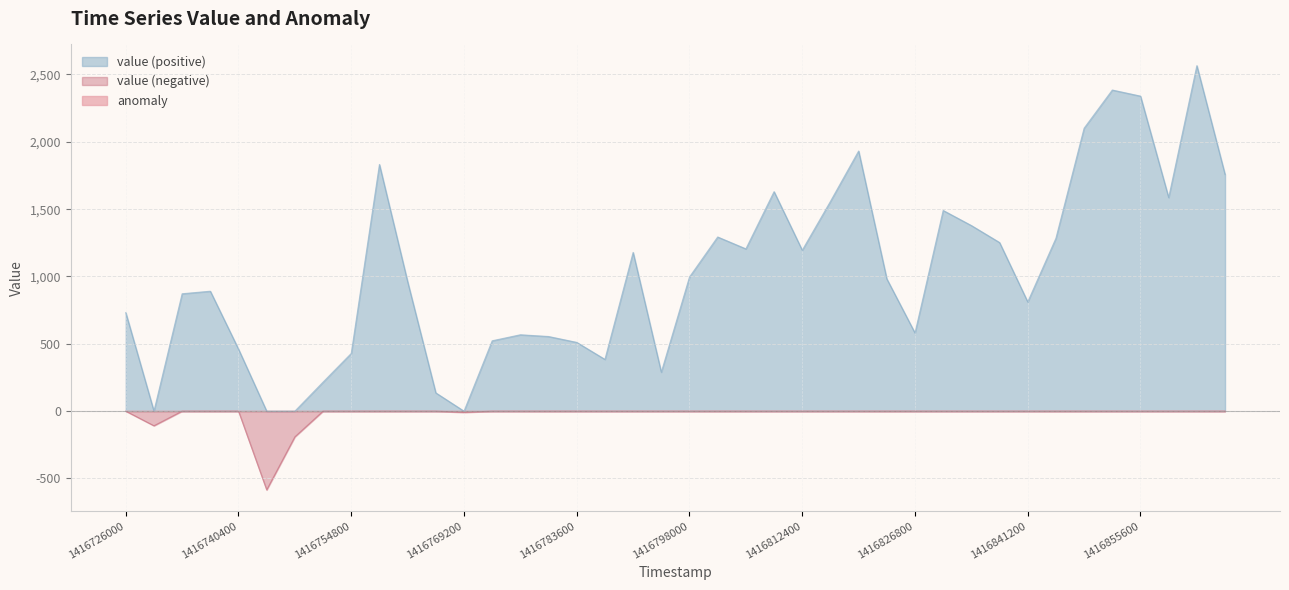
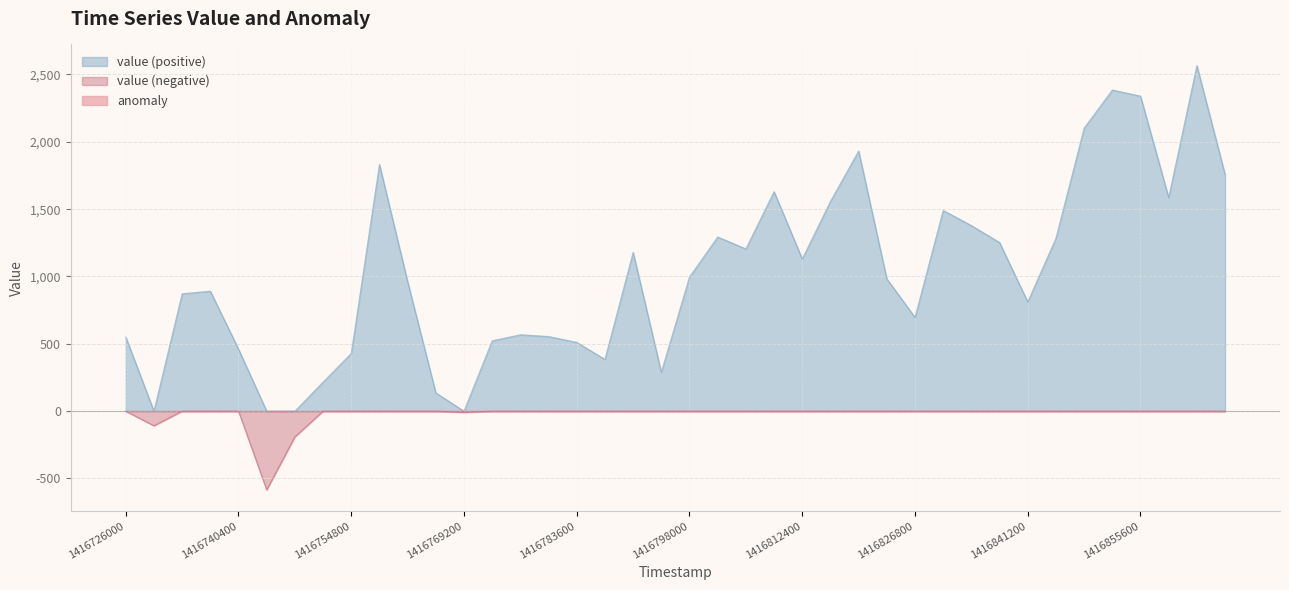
value (positive), 1416726000: 730 -> 550
value (positive), 1416812400: 1,190 -> 1,130
value (positive), 1416826800: 580 -> 700
